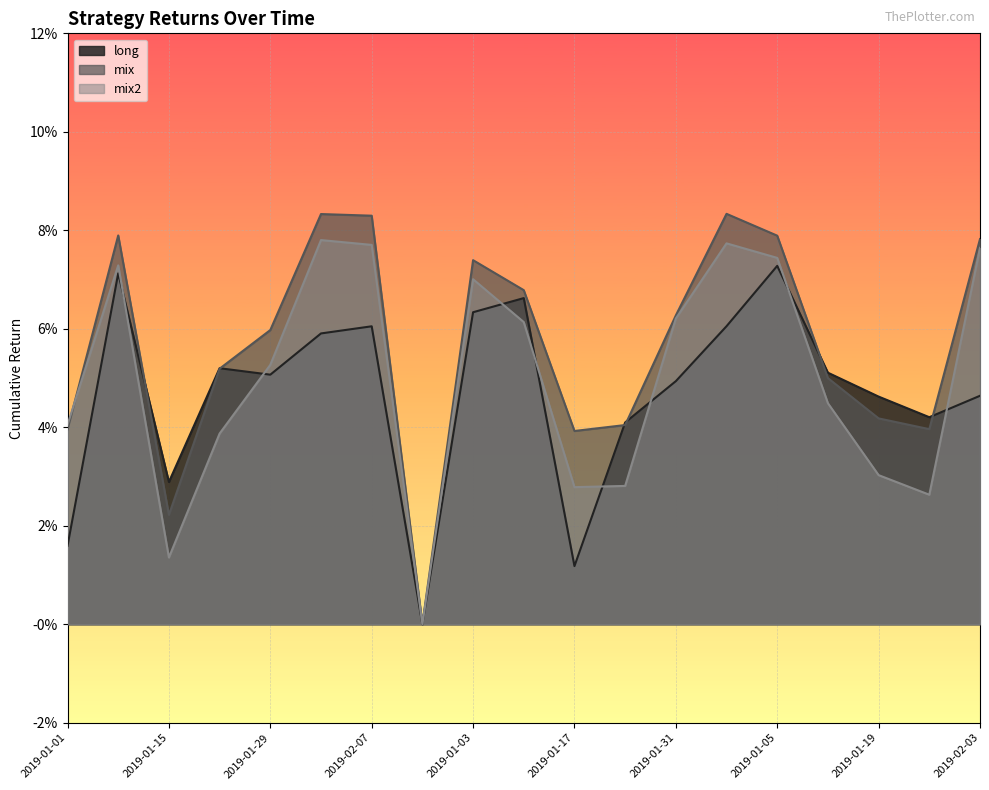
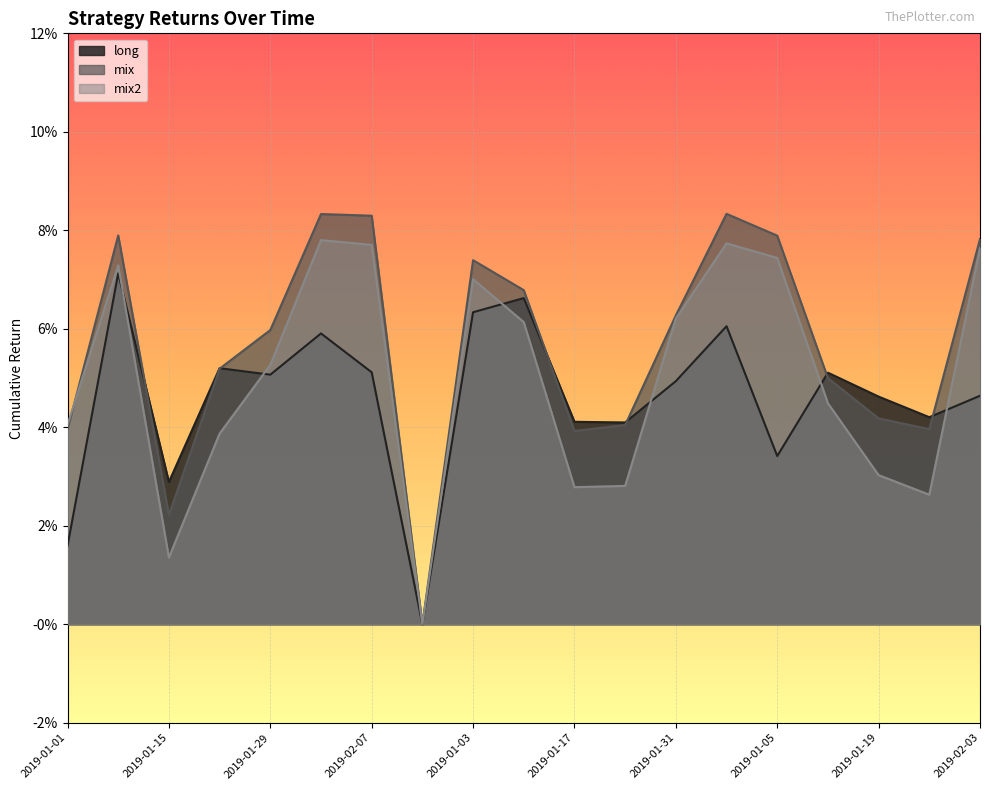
long, 2019-02-07: 6.1% -> 5.1%
long, 2019-01-17: 1.2% -> 4.1%
long, 2019-01-05: 7.3% -> 3.4%
